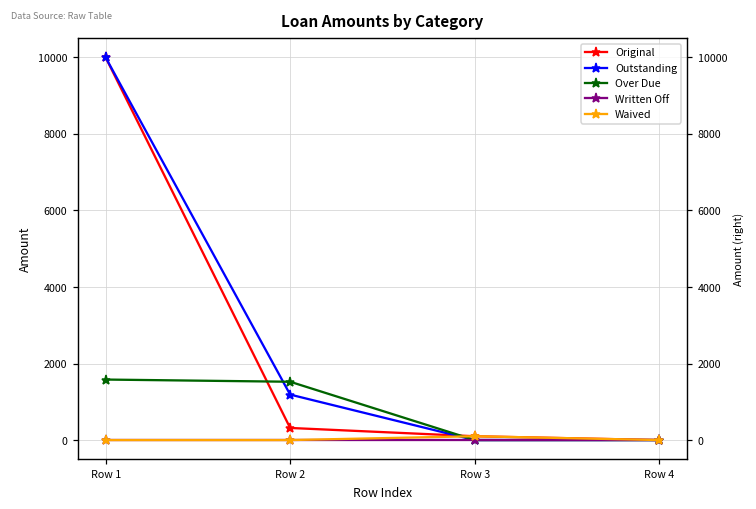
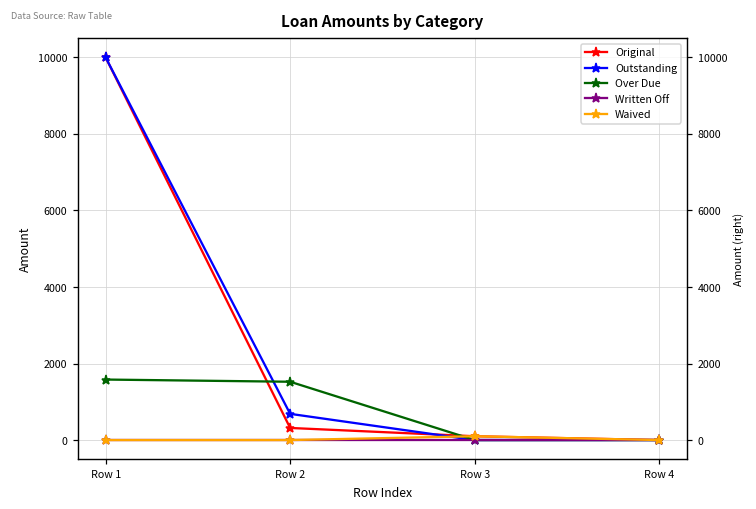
Outstanding, Row 2: 1200 -> 700
